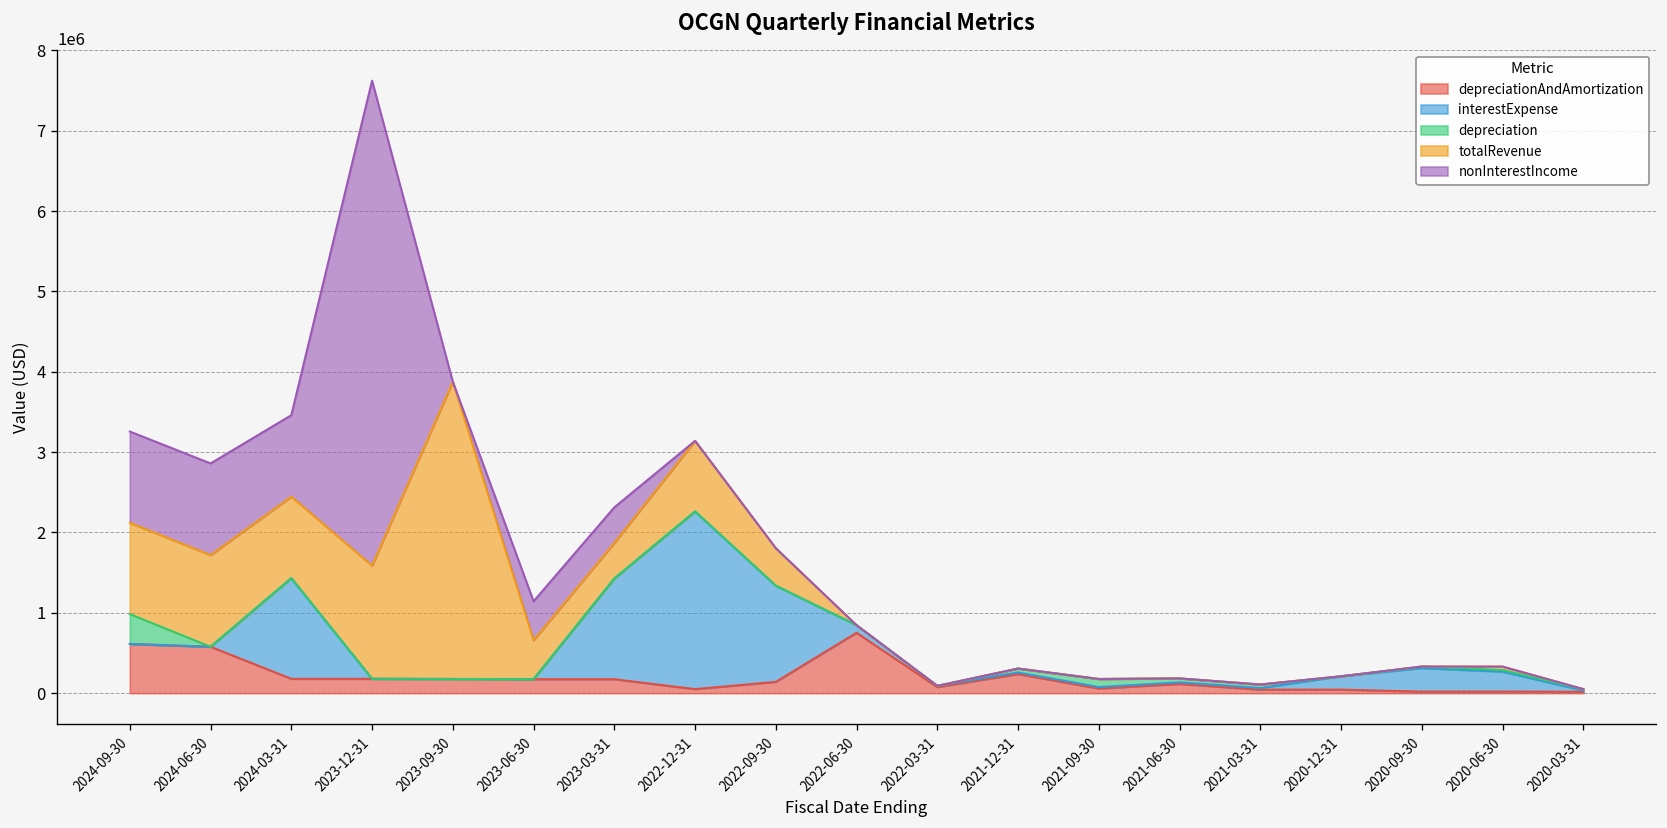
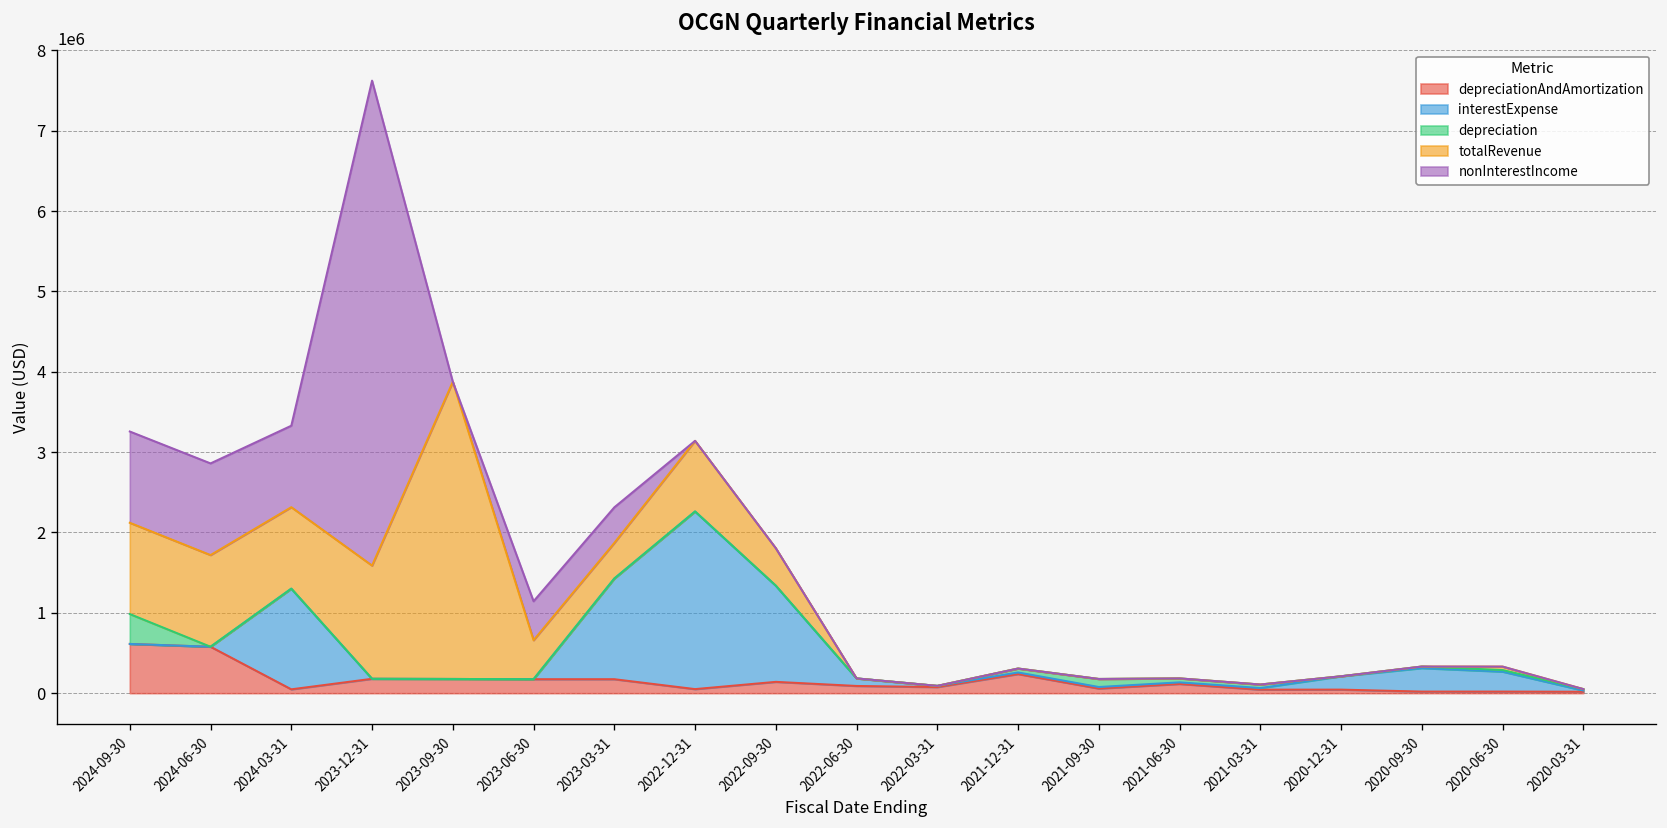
depreciationAndAmortization, 2024-03-31: 200000 -> 0
depreciationAndAmortization, 2022-06-30: 800000 -> 100000
